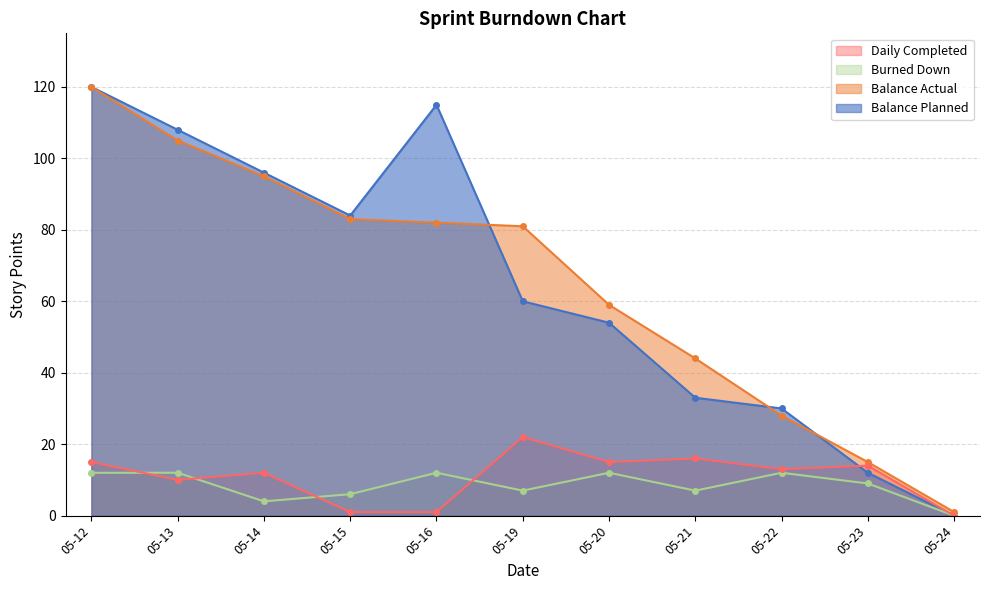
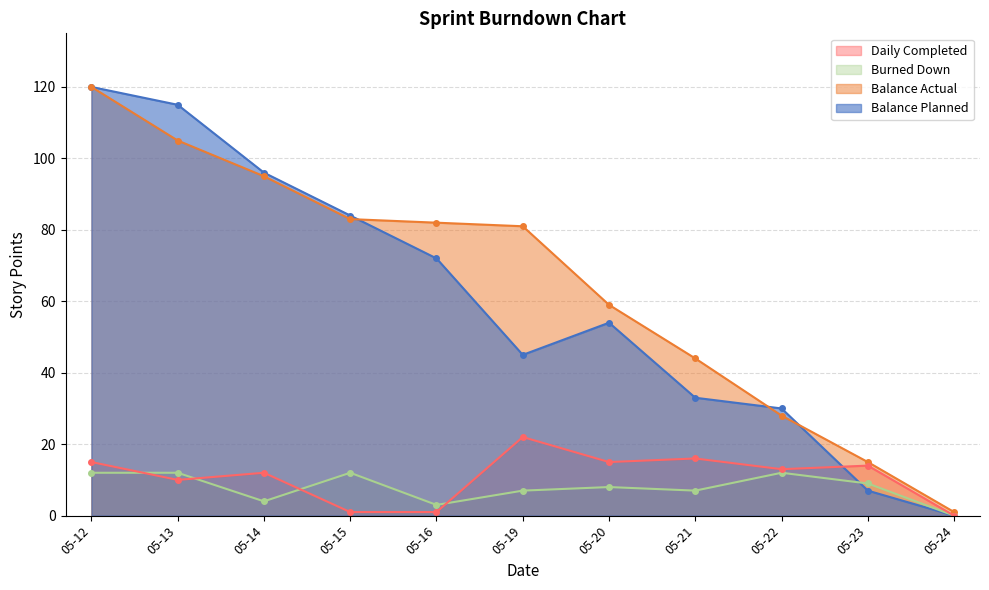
Balance Planned, 05-13: 108 -> 115
Burned Down, 05-15: 6 -> 12
Burned Down, 05-16: 12 -> 3
Balance Planned, 05-16: 115 -> 72
Balance Planned, 05-19: 60 -> 45
Burned Down, 05-20: 12 -> 8
Balance Planned, 05-23: 12 -> 7
